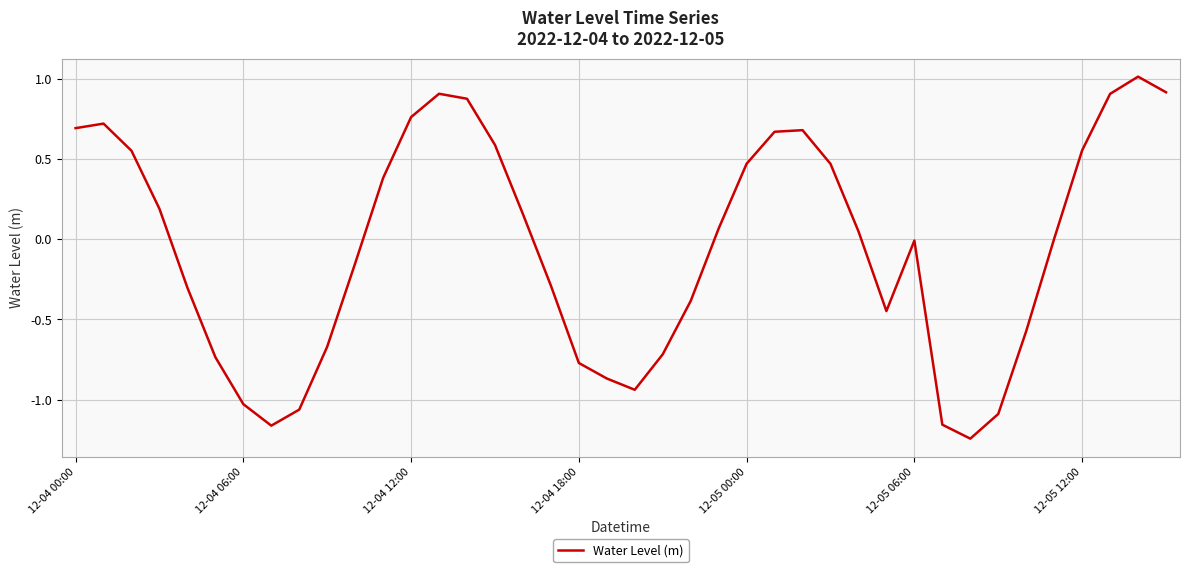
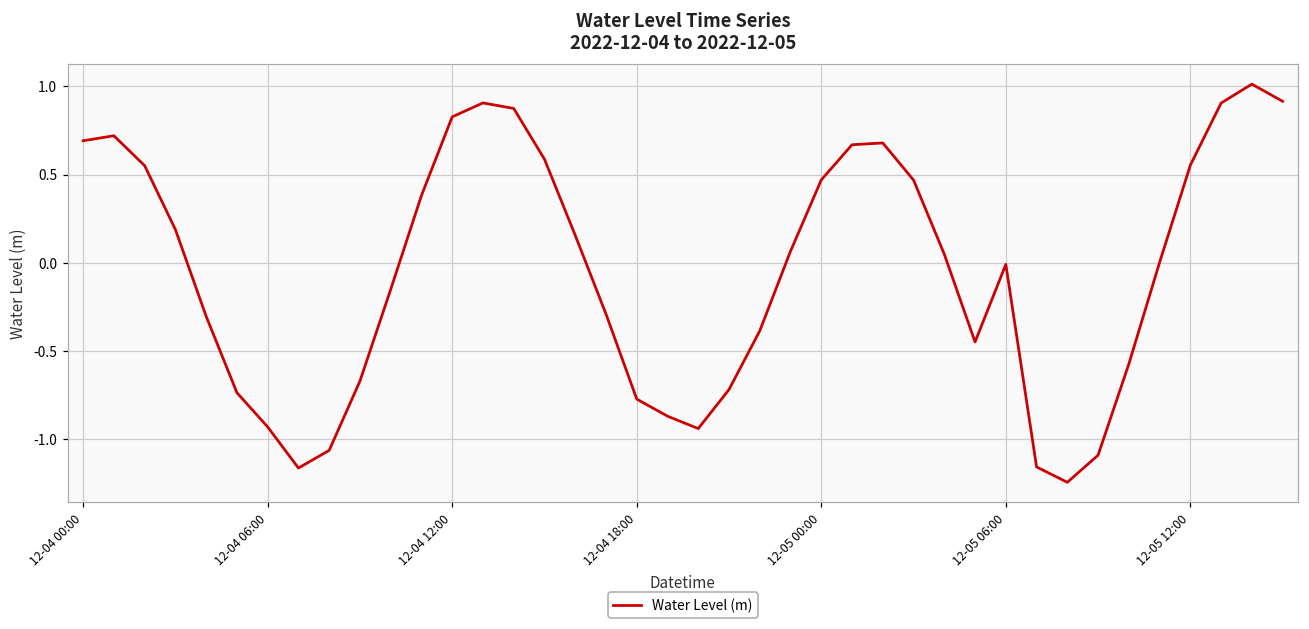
12-04 06:00: -1.03 -> -0.93
12-04 12:00: 0.76 -> 0.83
